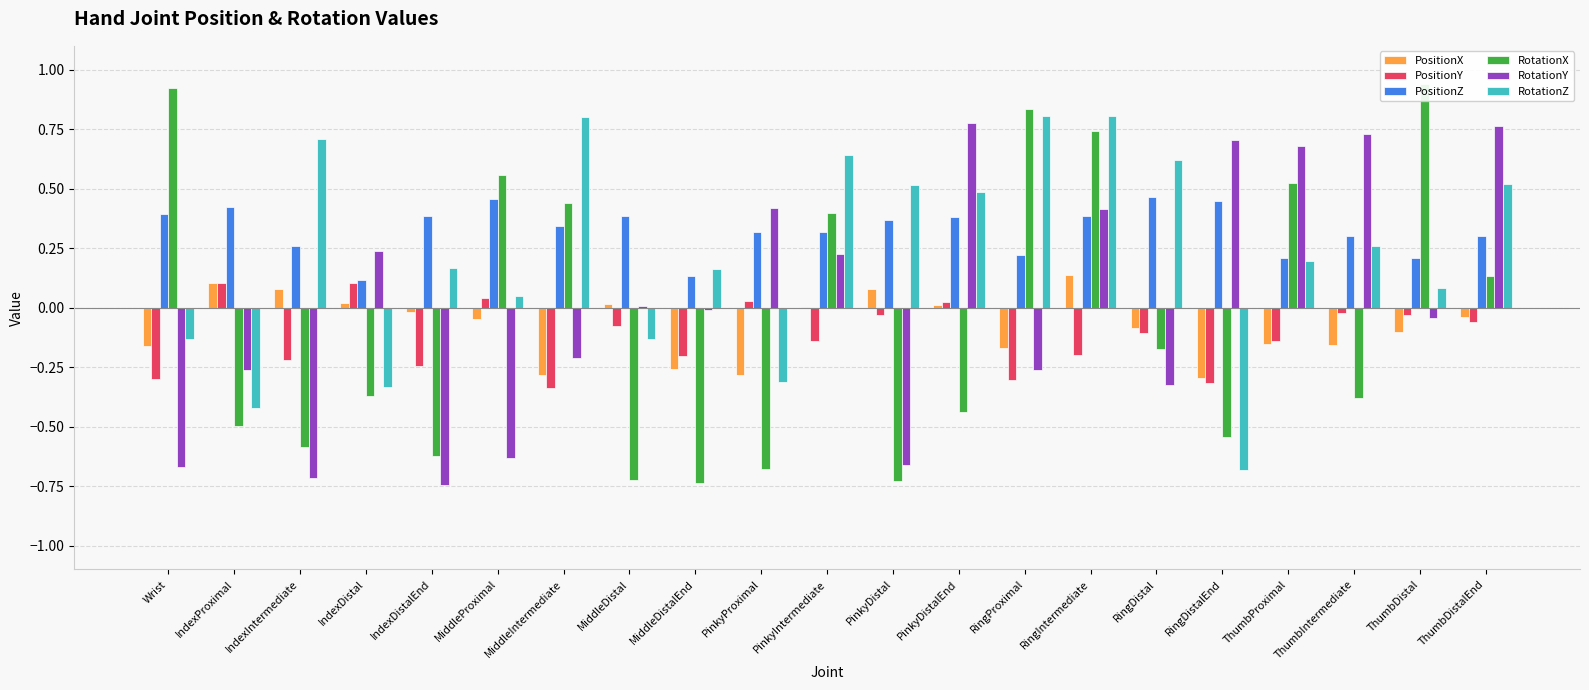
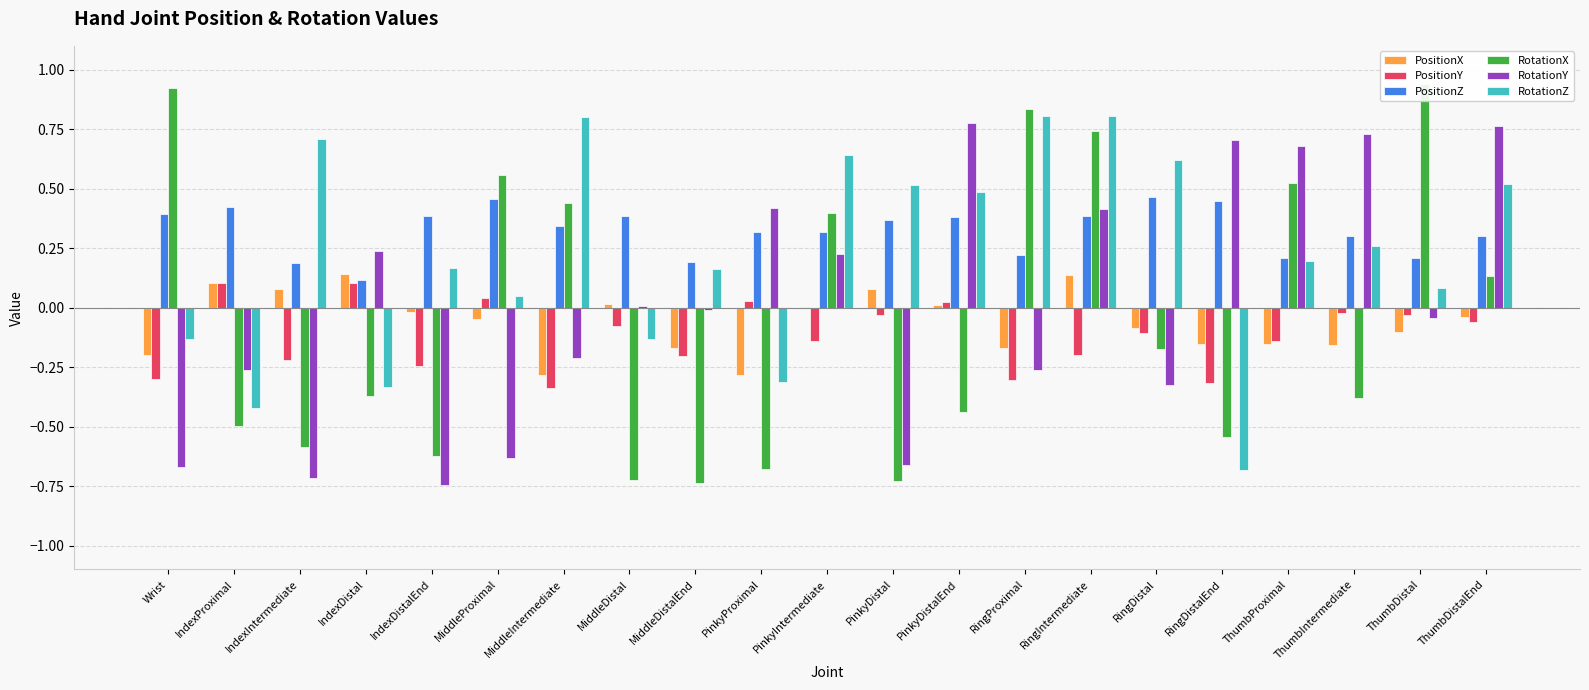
PositionX, Wrist: -0.16 -> -0.20
PositionZ, IndexIntermediate: 0.26 -> 0.19
PositionX, IndexDistal: 0.02 -> 0.14
PositionX, MiddleDistalEnd: -0.26 -> -0.17
PositionZ, MiddleDistalEnd: 0.13 -> 0.19
PositionX, RingDistalEnd: -0.30 -> -0.15
